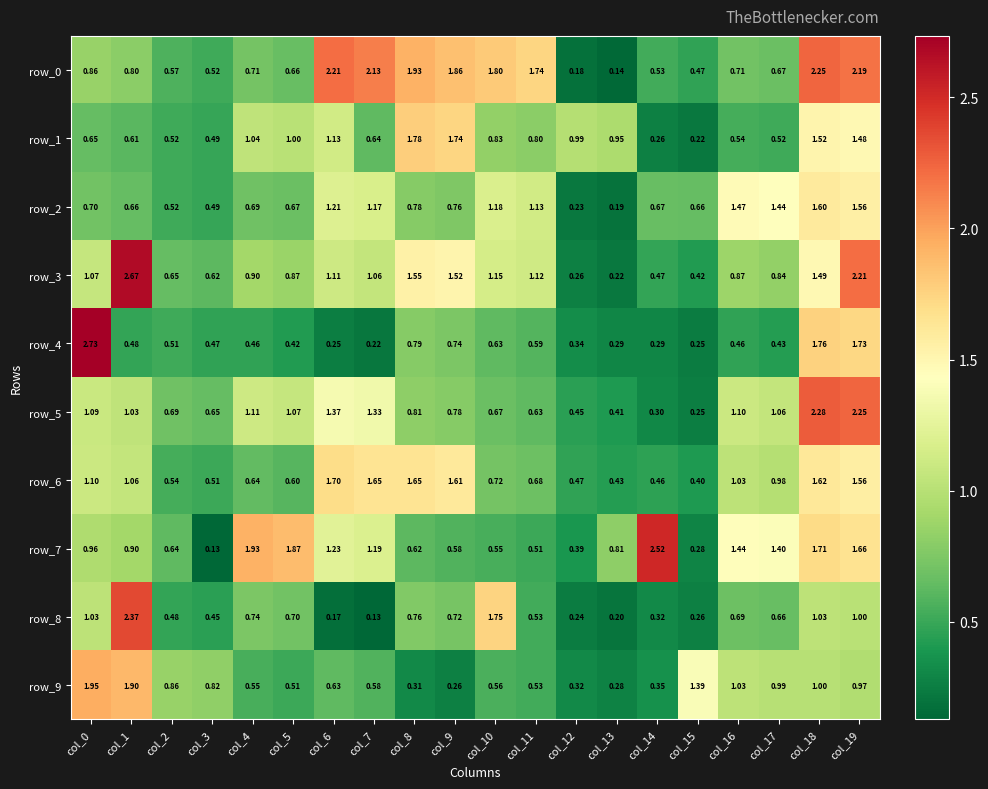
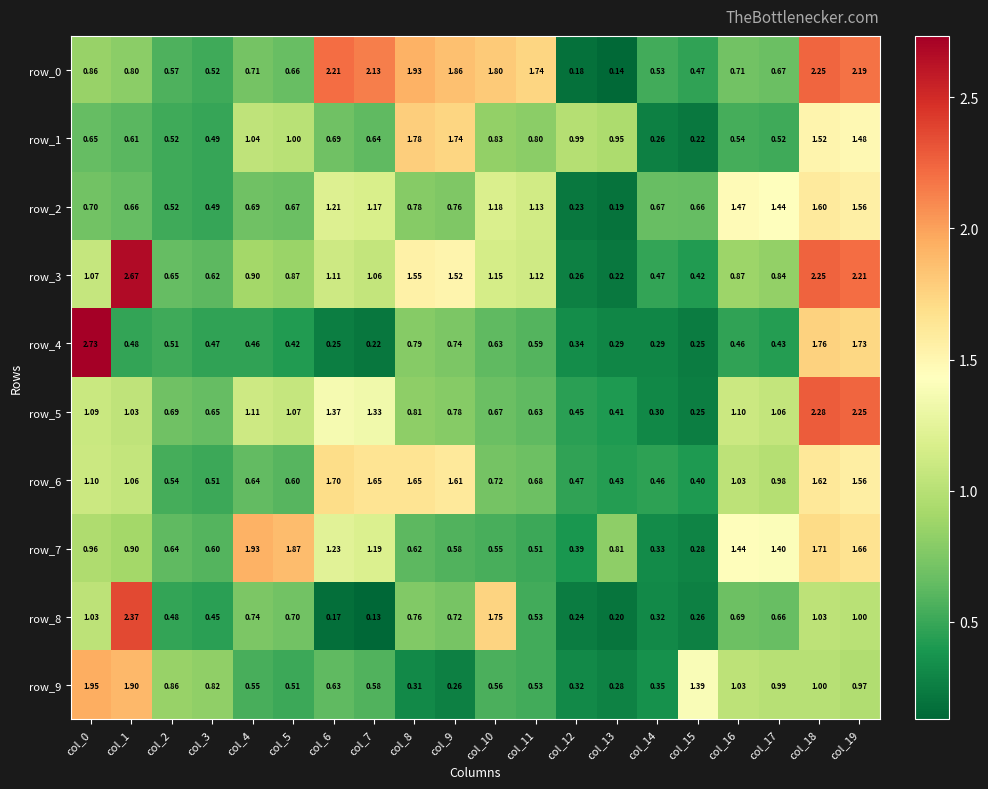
row_1, col_6: 1.13 -> 0.69
row_3, col_18: 1.49 -> 2.25
row_7, col_3: 0.13 -> 0.60
row_7, col_14: 2.52 -> 0.33
